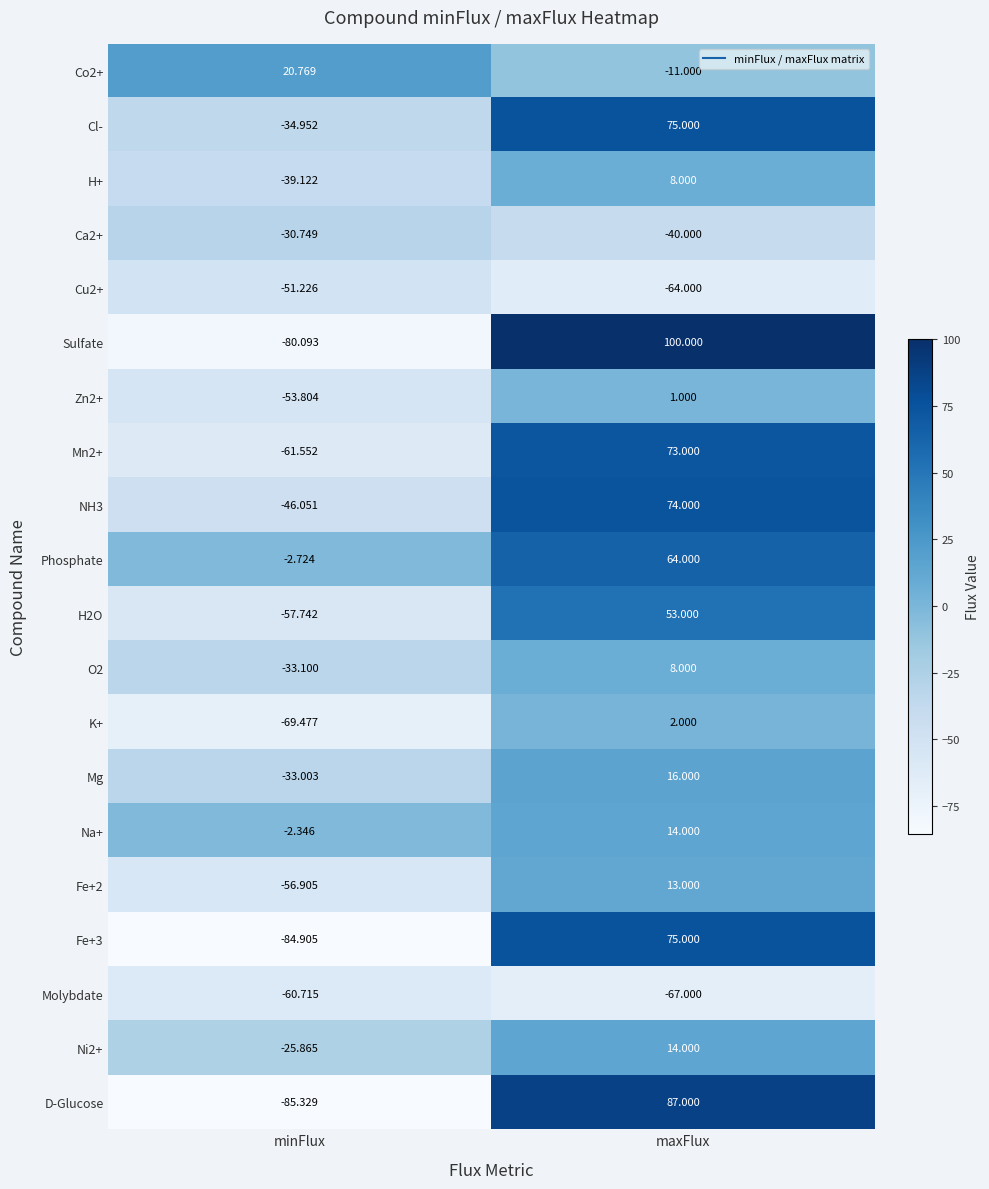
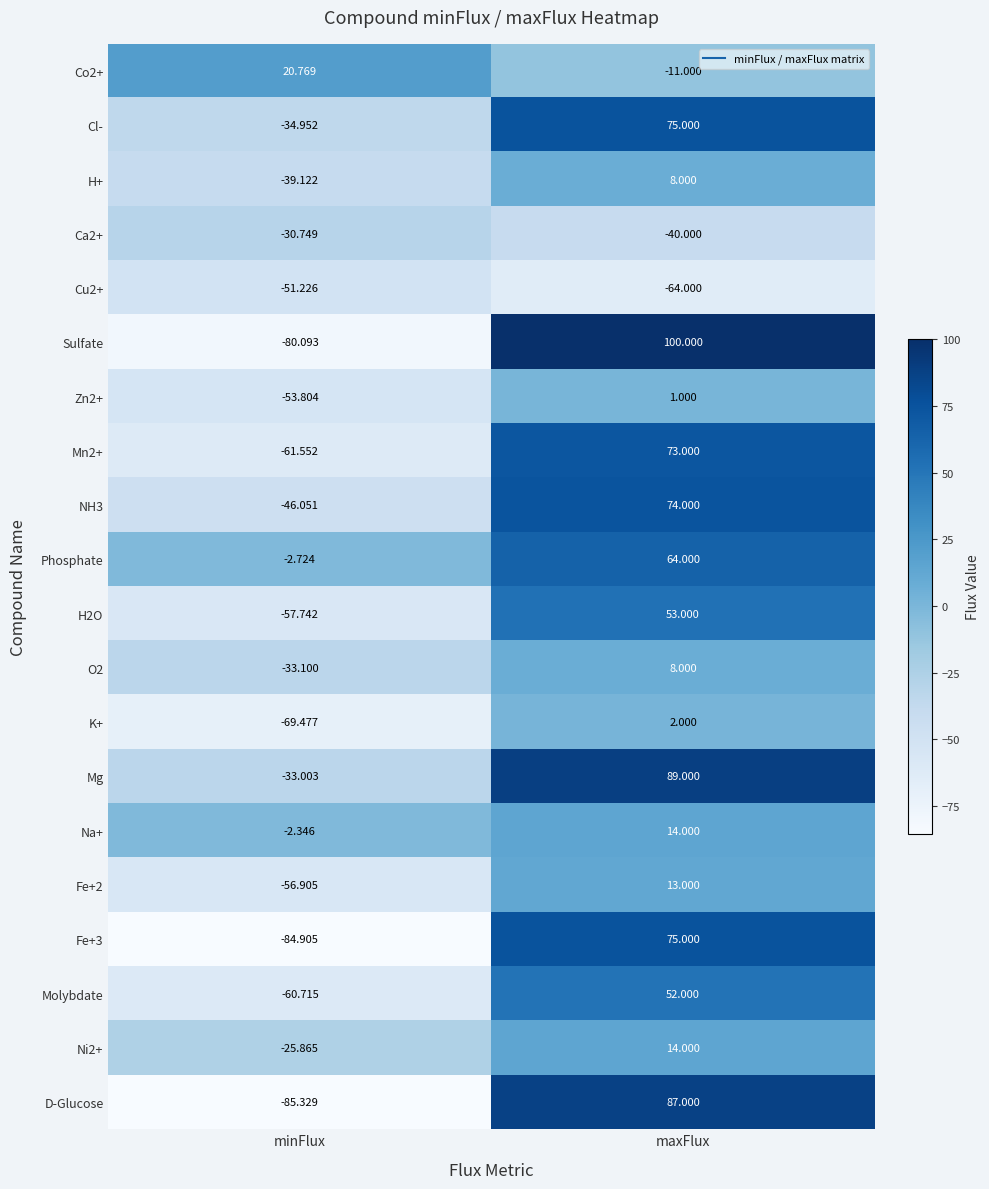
Mg, maxFlux: 16.000 -> 89.000
Molybdate, maxFlux: -67.000 -> 52.000
